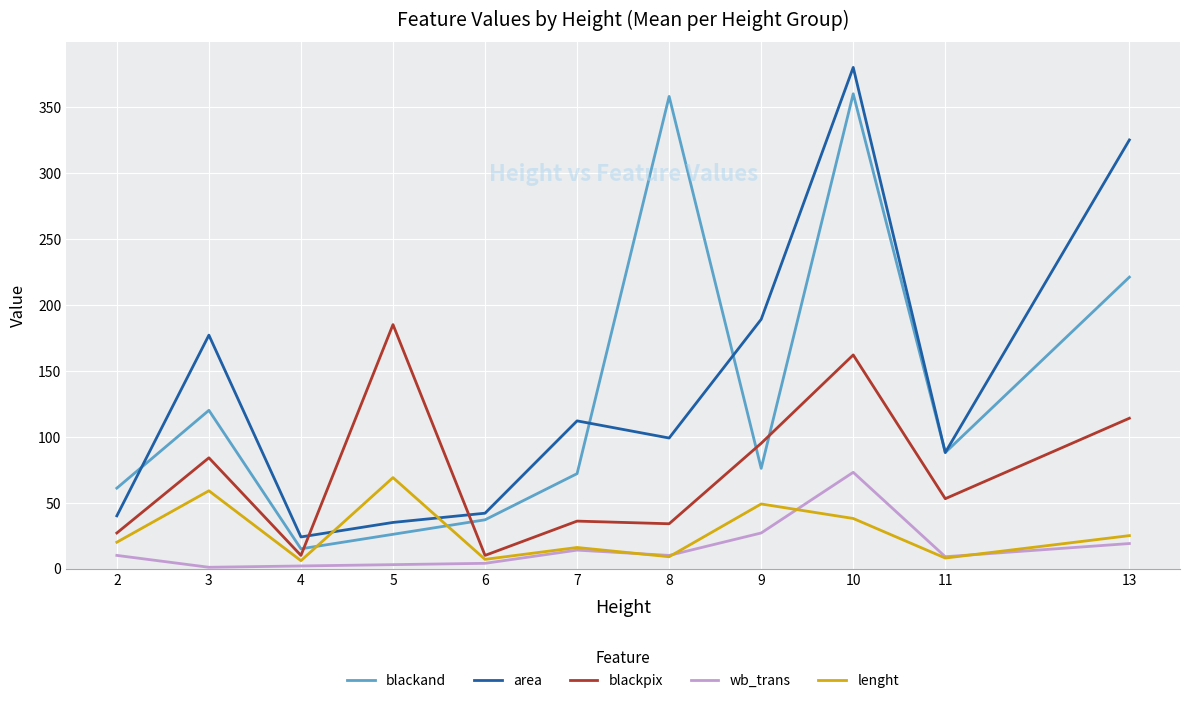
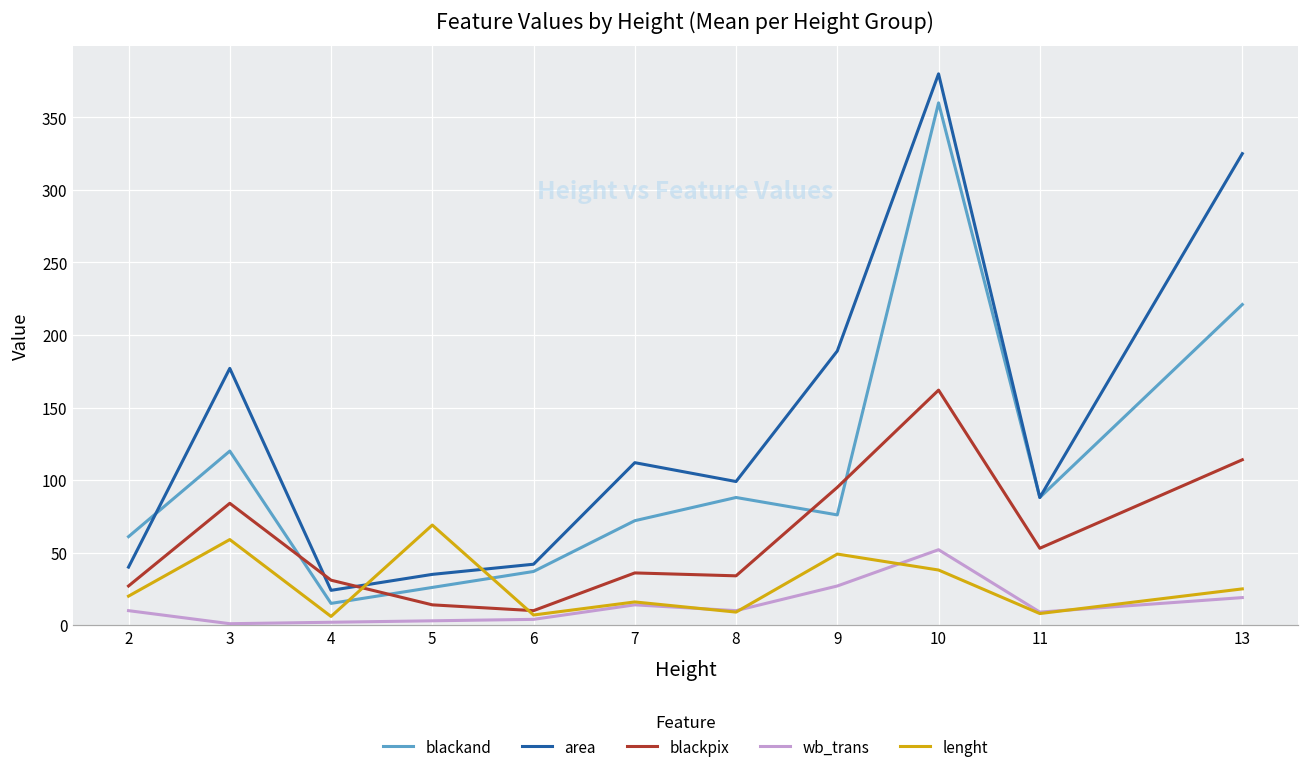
blackpix, 4: 10 -> 31
blackpix, 5: 185 -> 14
blackand, 8: 358 -> 88
wb_trans, 10: 73 -> 52
